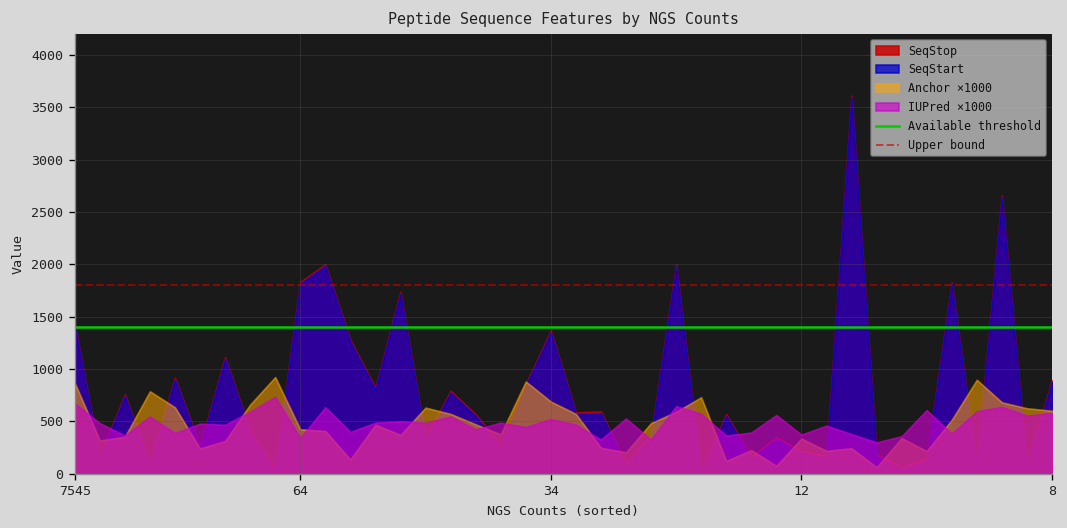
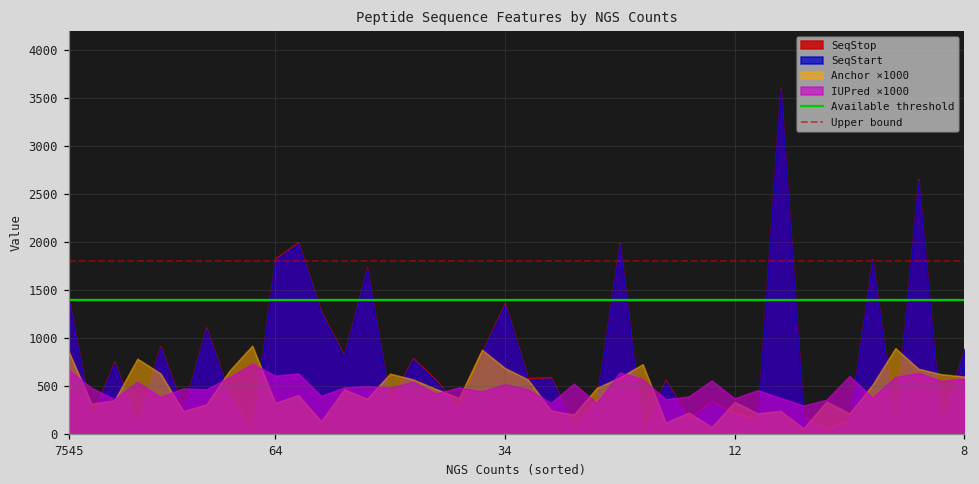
Anchor ×1000, 64: 400 -> 300
IUPred ×1000, 64: 300 -> 600
